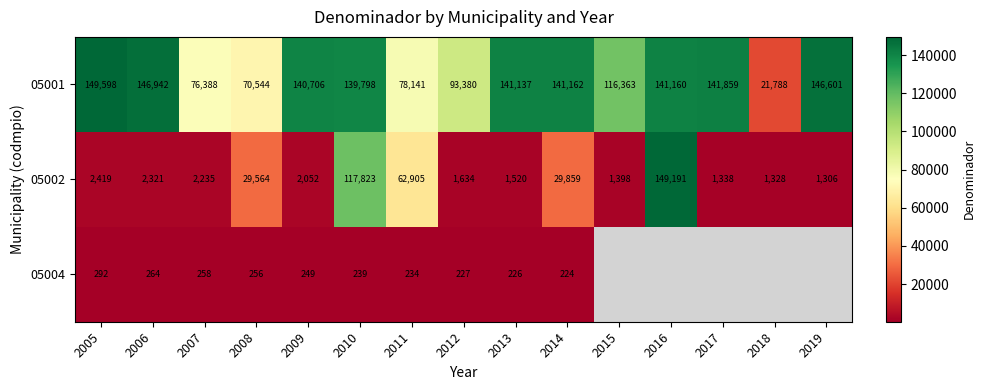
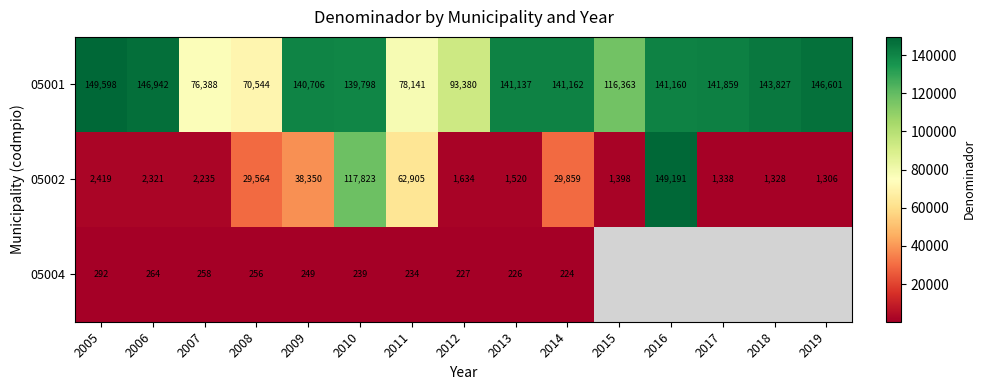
05001, 2018: 21,788 -> 143,827
05002, 2009: 2,052 -> 38,350
